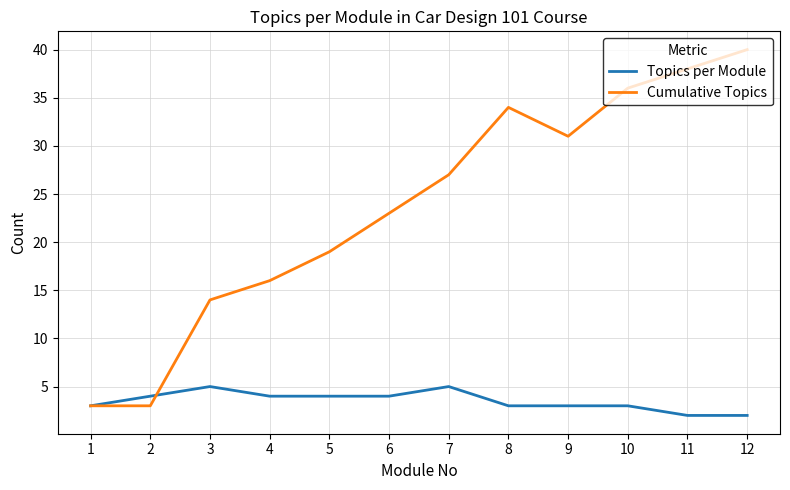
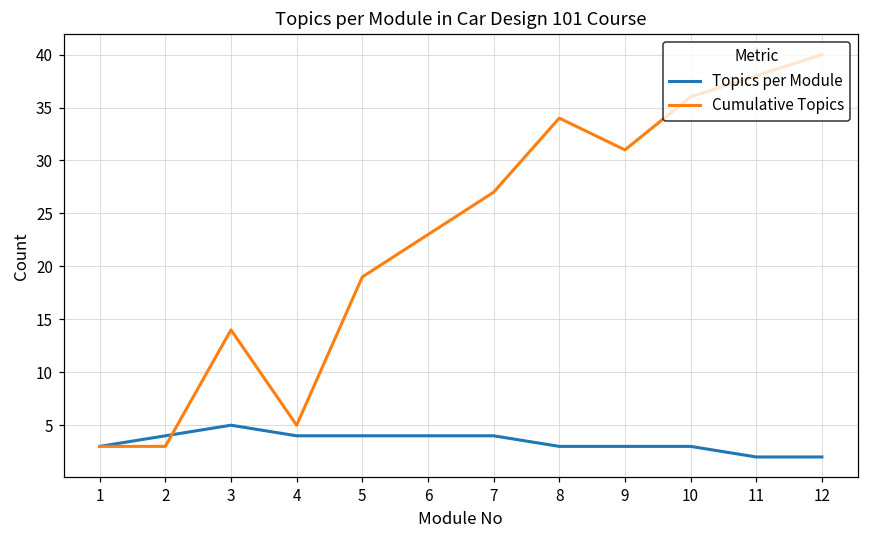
Cumulative Topics, 4: 16 -> 5
Topics per Module, 7: 5 -> 4
